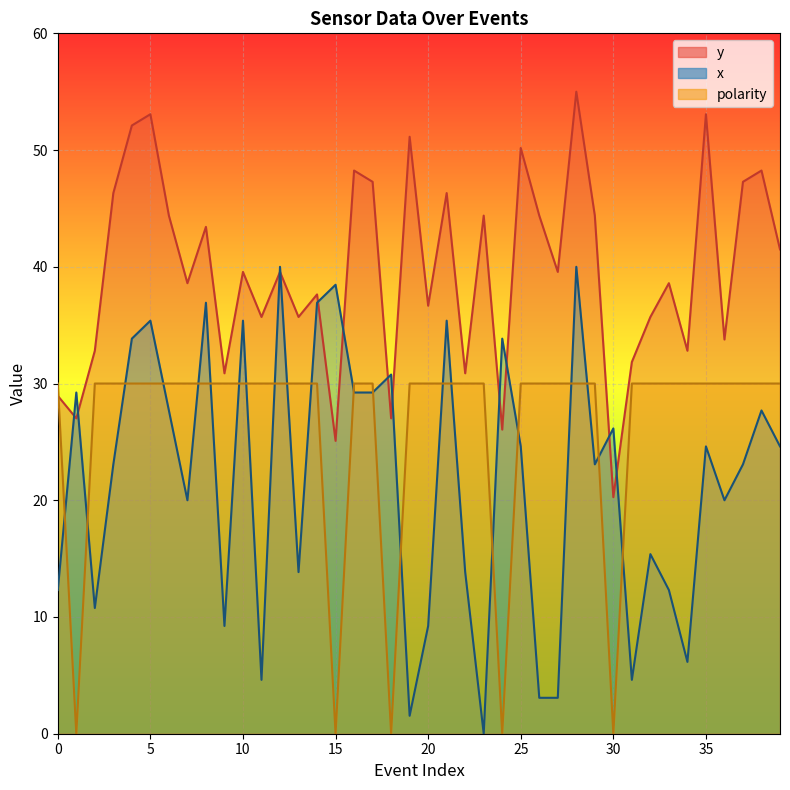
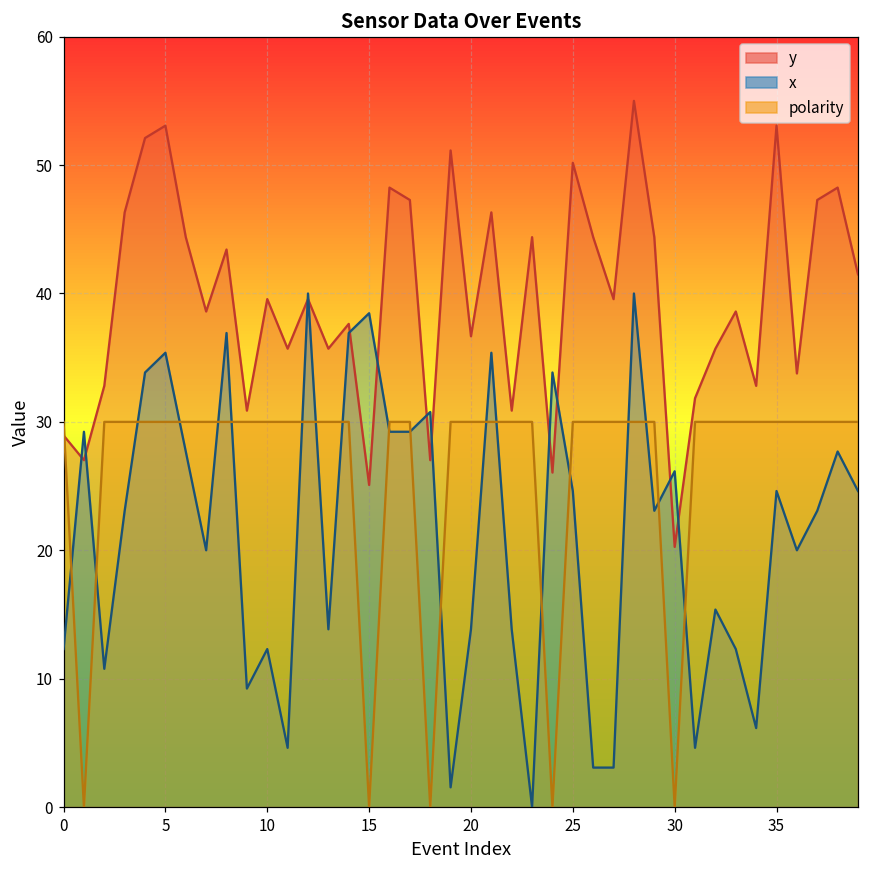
x, 10: 35.4 -> 12.3
x, 20: 9.2 -> 13.8
